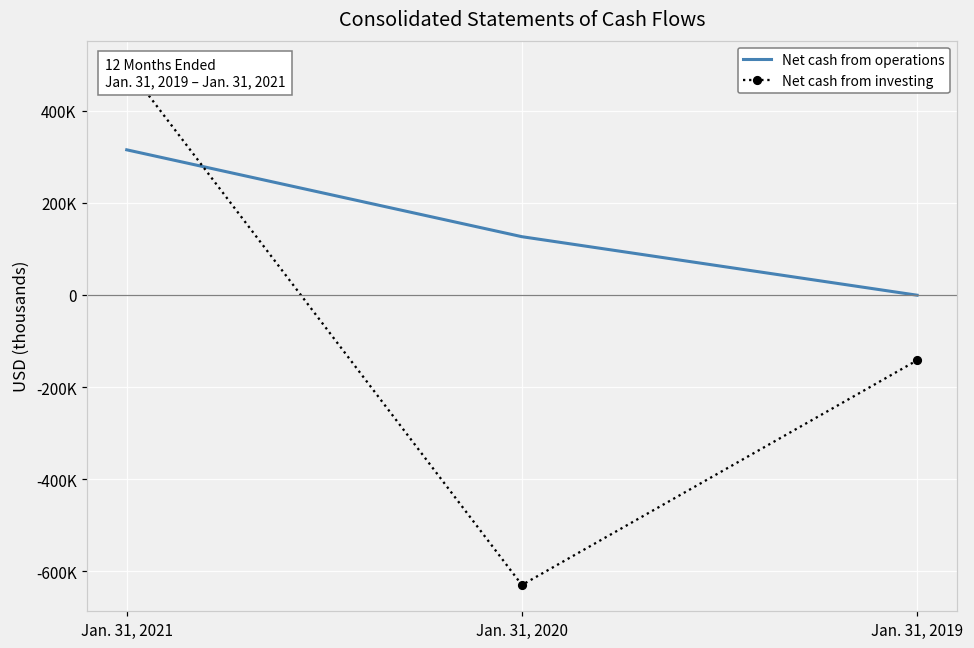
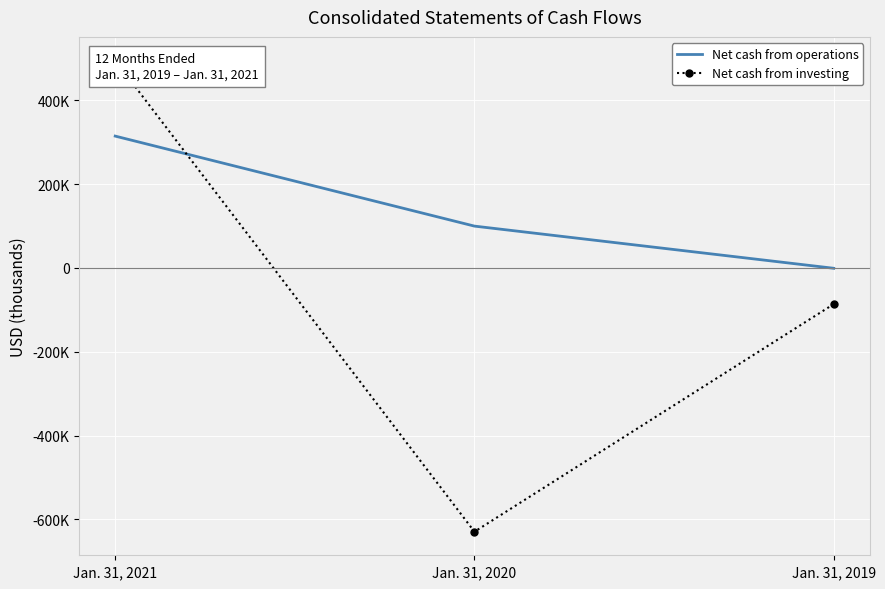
Net cash from operations, Jan. 31, 2020: 130000 -> 100000
Net cash from investing, Jan. 31, 2019: -140000 -> -90000
